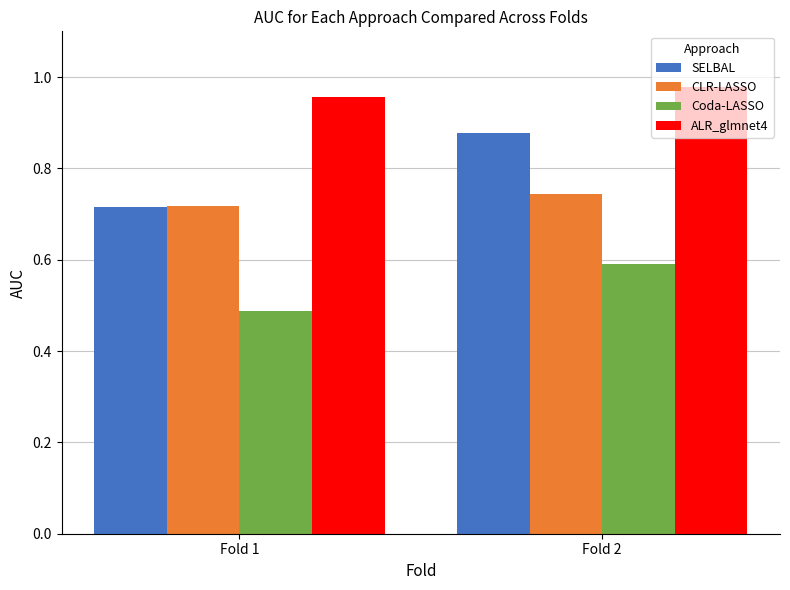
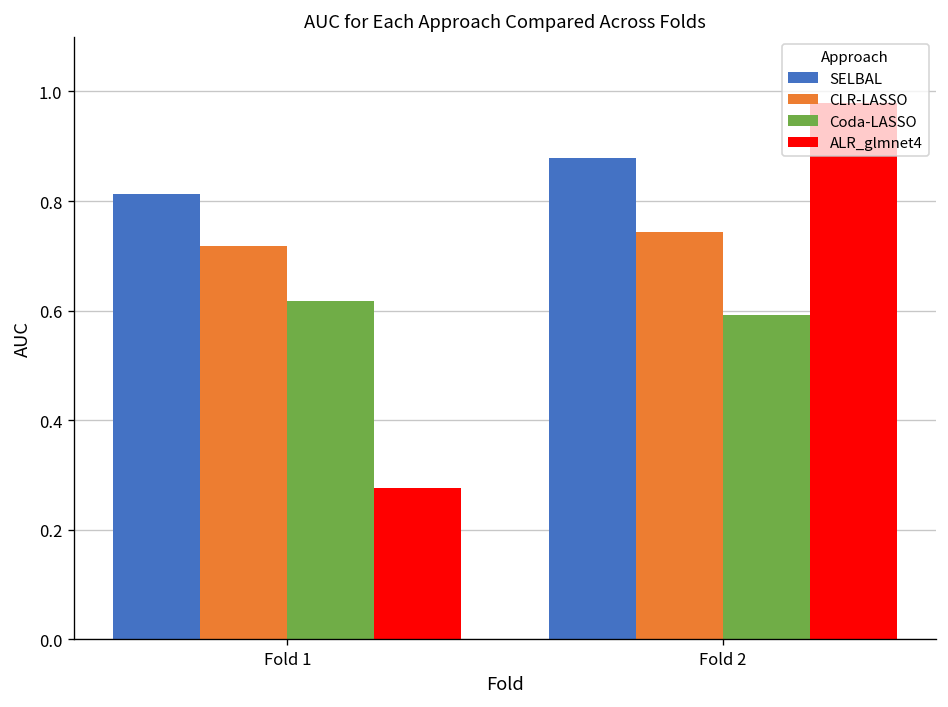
SELBAL, Fold 1: 0.72 -> 0.81
Coda-LASSO, Fold 1: 0.49 -> 0.62
ALR_glmnet4, Fold 1: 0.96 -> 0.28
